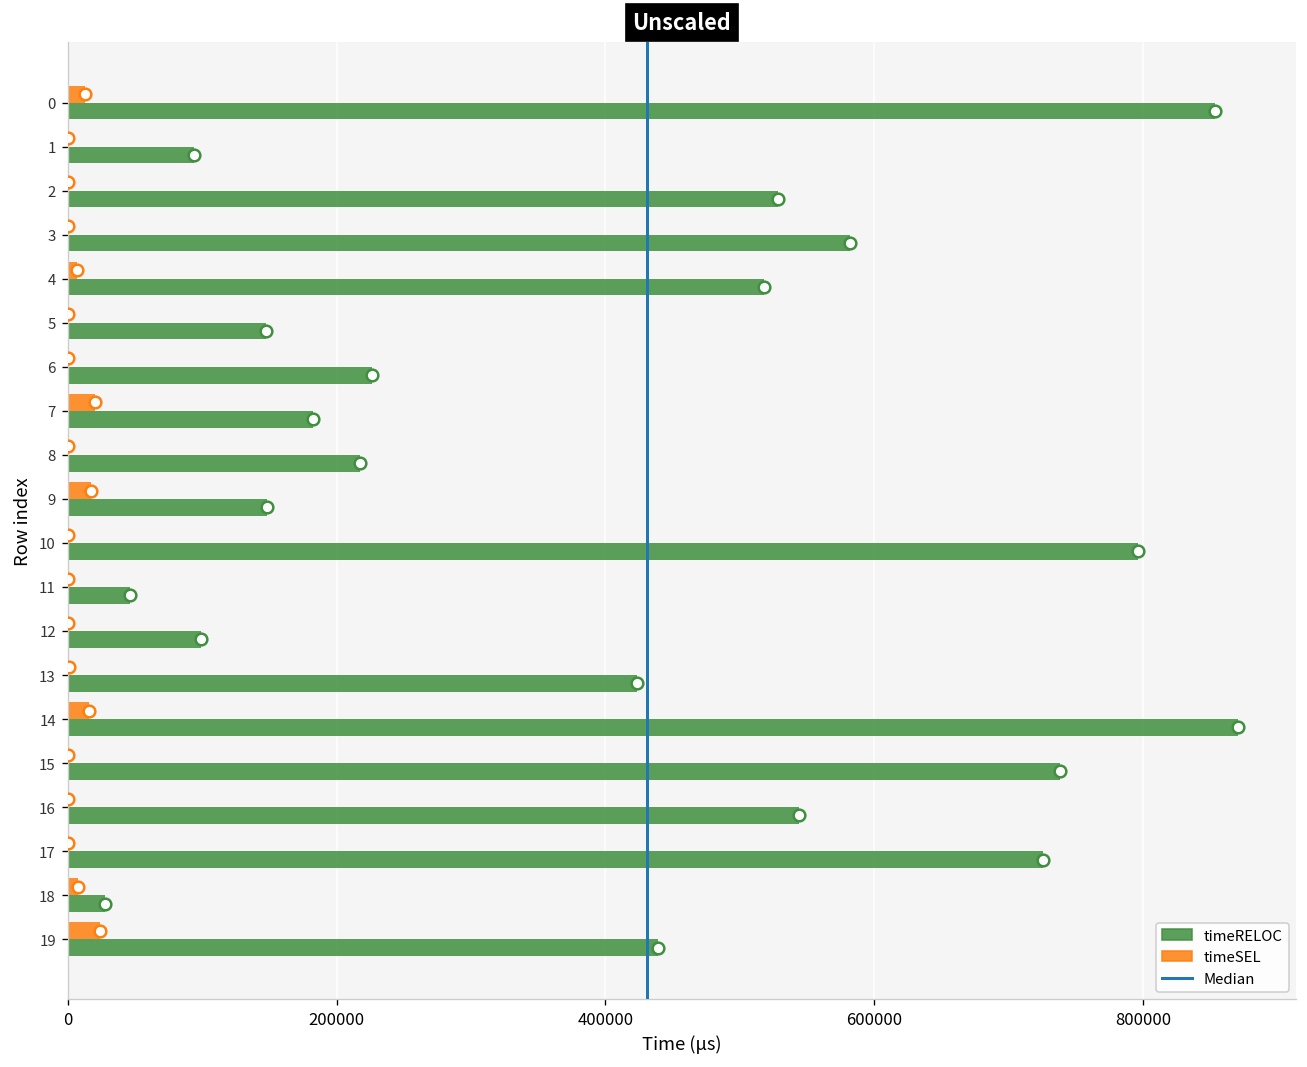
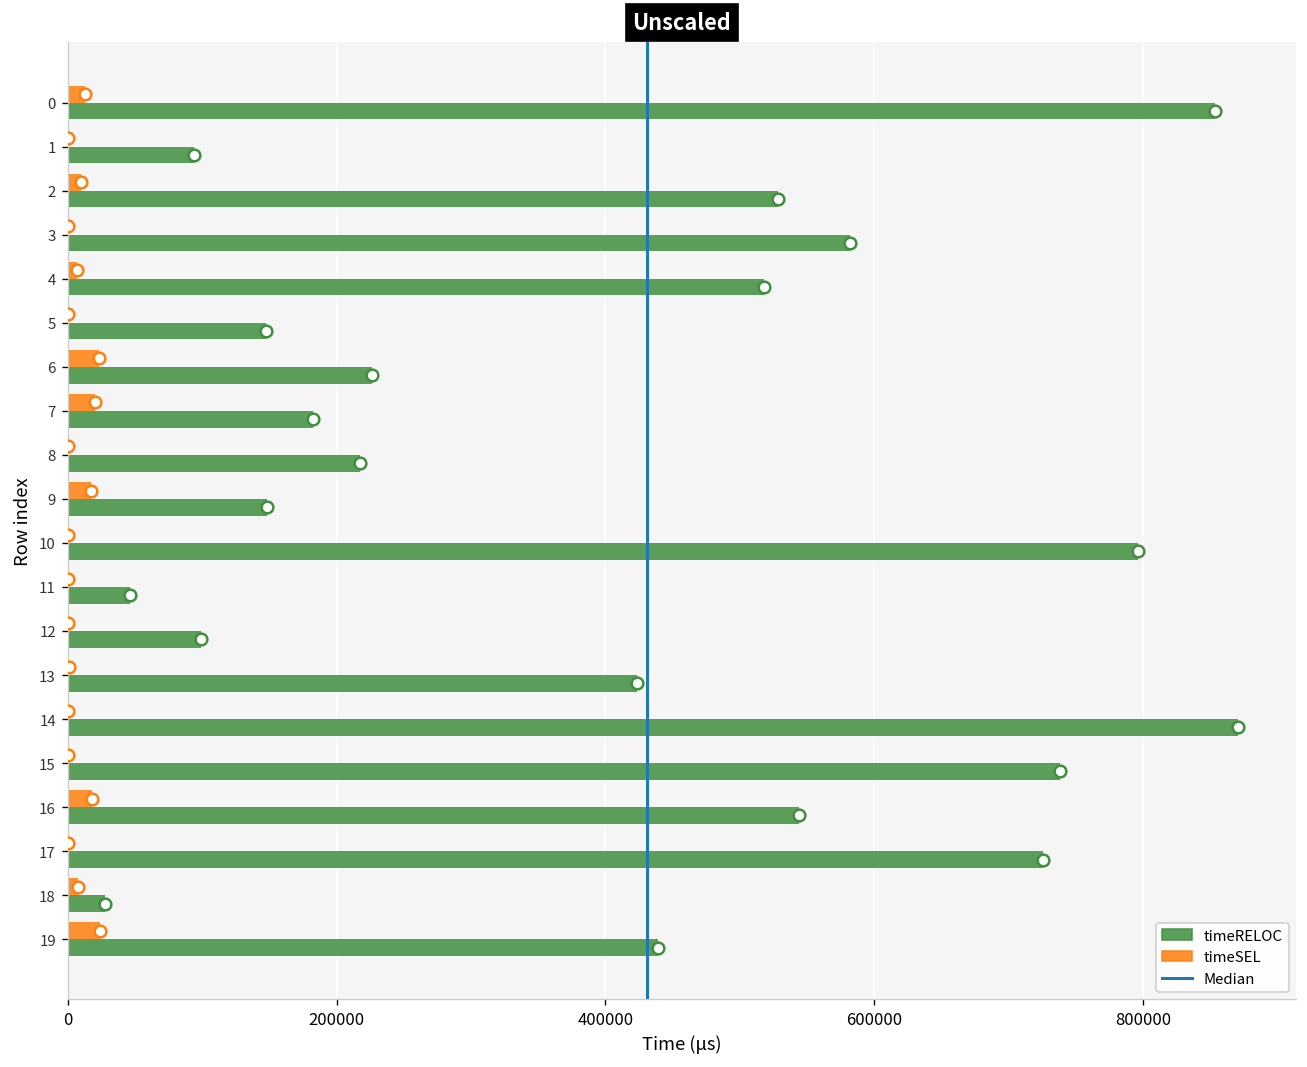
timeSEL, 2: 0 -> 10000
timeSEL, 6: 0 -> 23000
timeSEL, 14: 16000 -> 0
timeSEL, 16: 0 -> 18000
